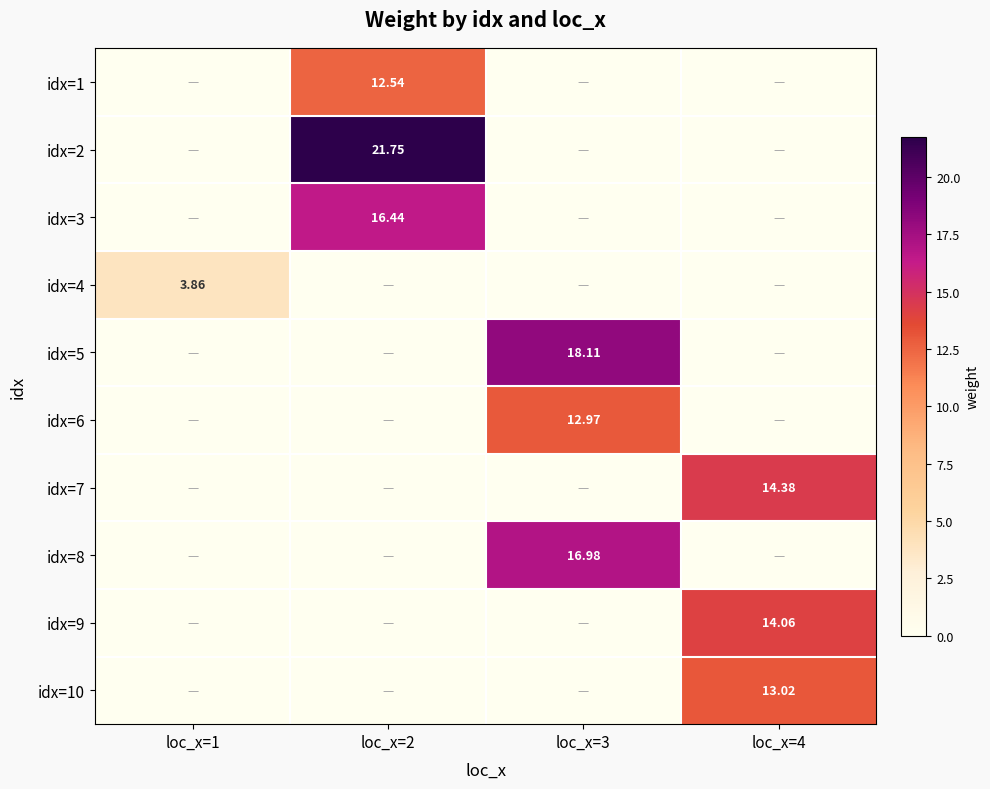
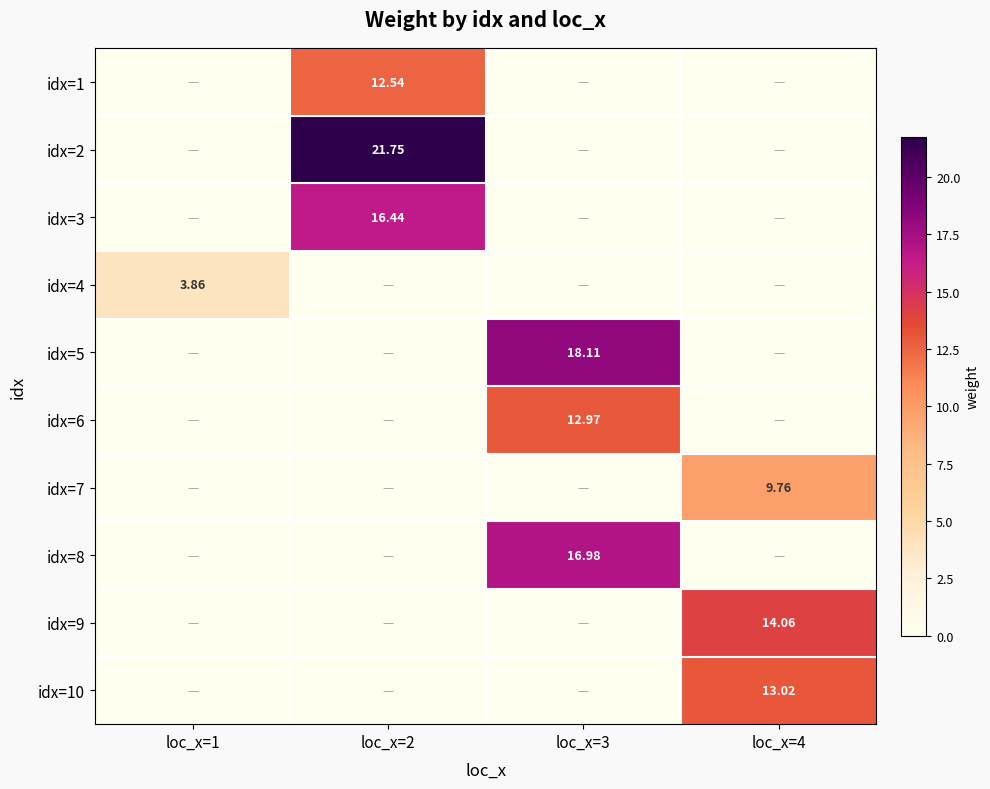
idx=7, loc_x=4: 14.38 -> 9.76
